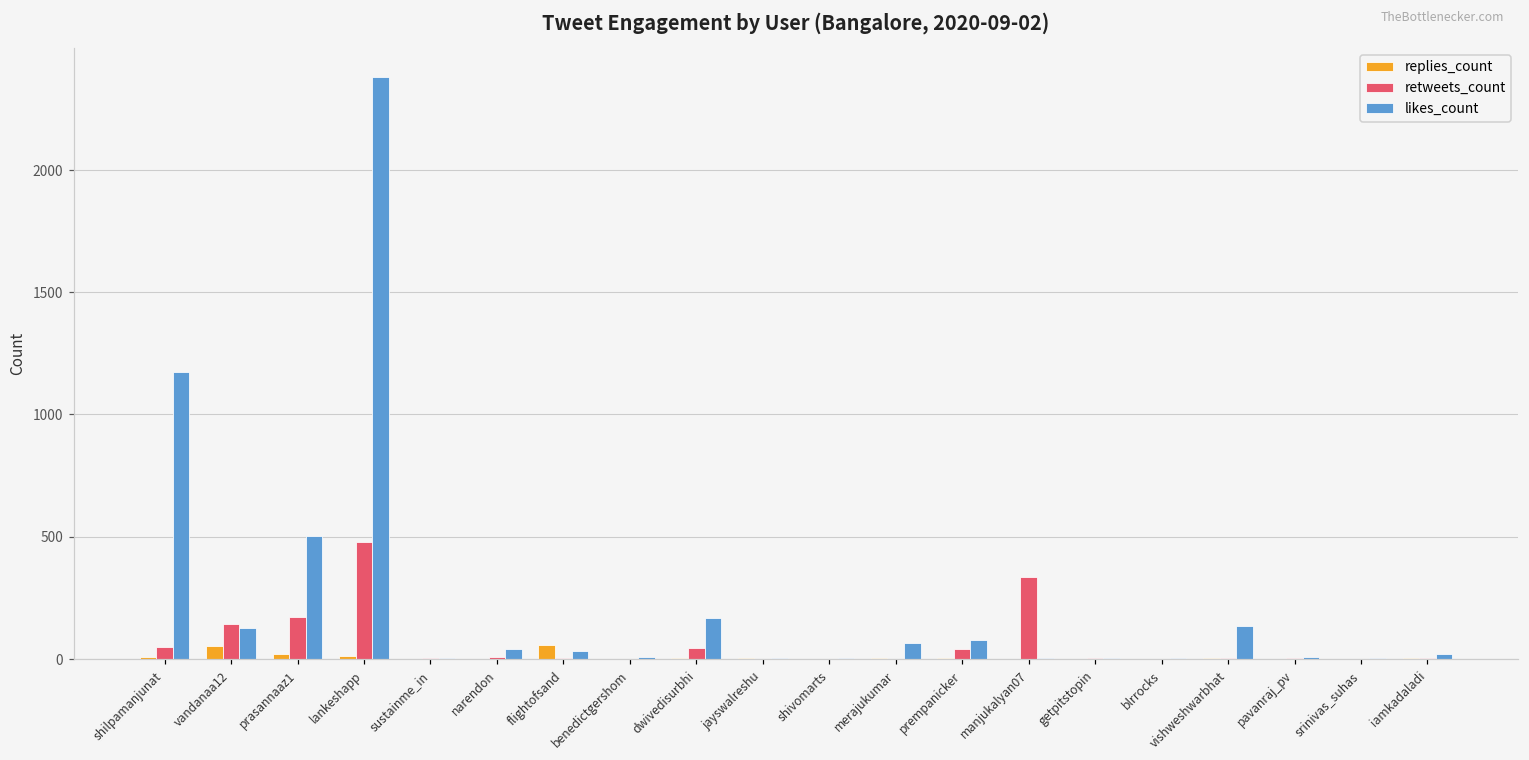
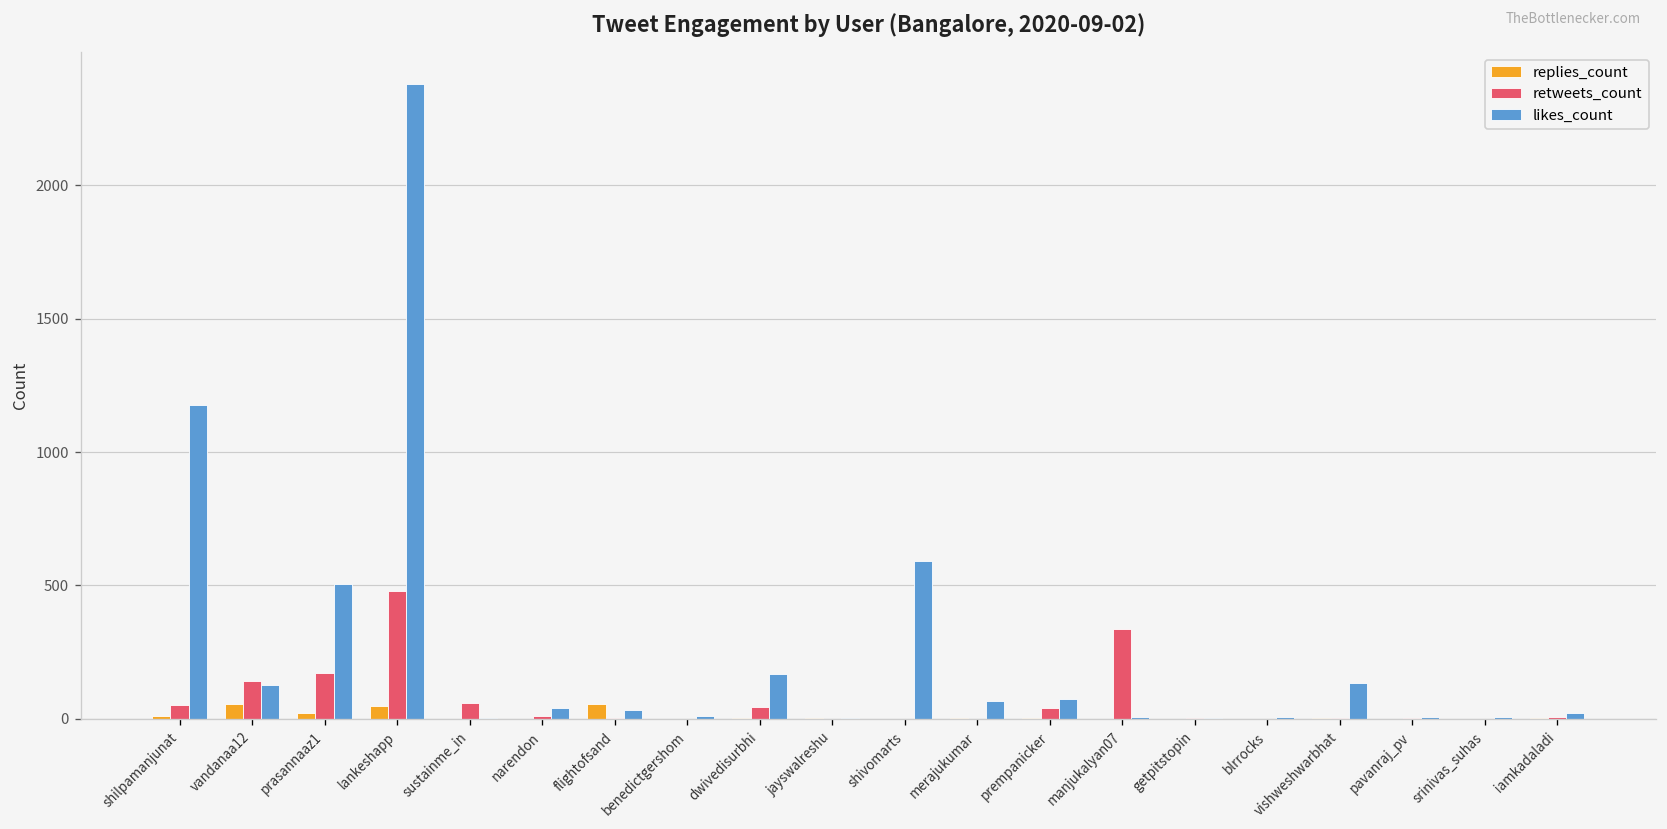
replies_count, lankeshapp: 10 -> 50
retweets_count, sustainme_in: 0 -> 60
likes_count, shivomarts: 10 -> 590
